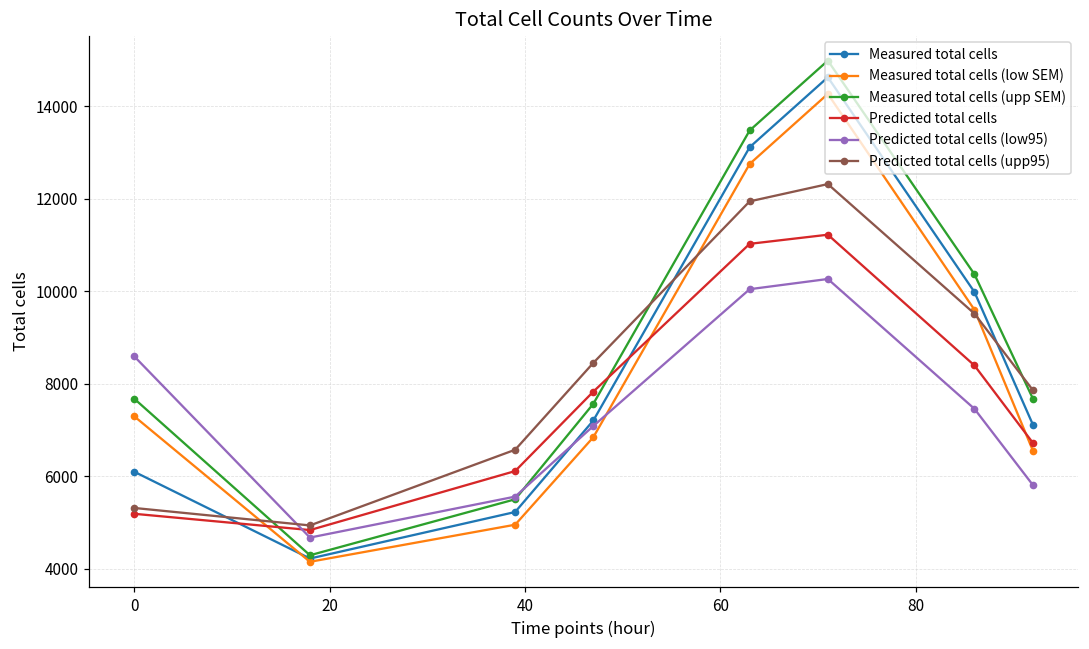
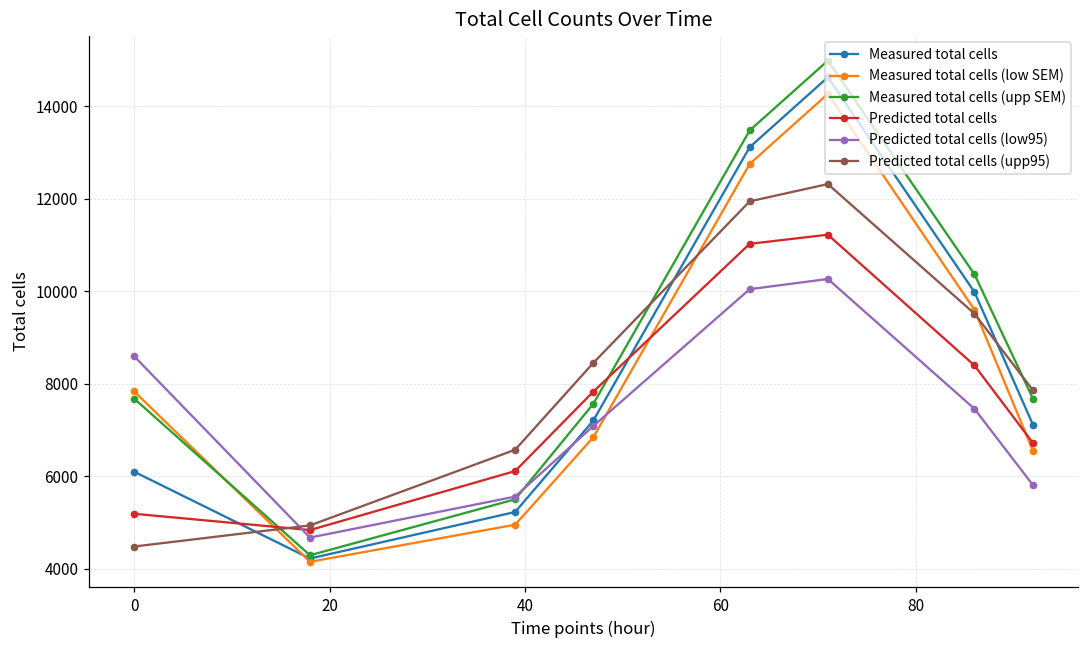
Measured total cells (low SEM), 0: 7300 -> 7800
Predicted total cells (upp95), 0: 5300 -> 4500
